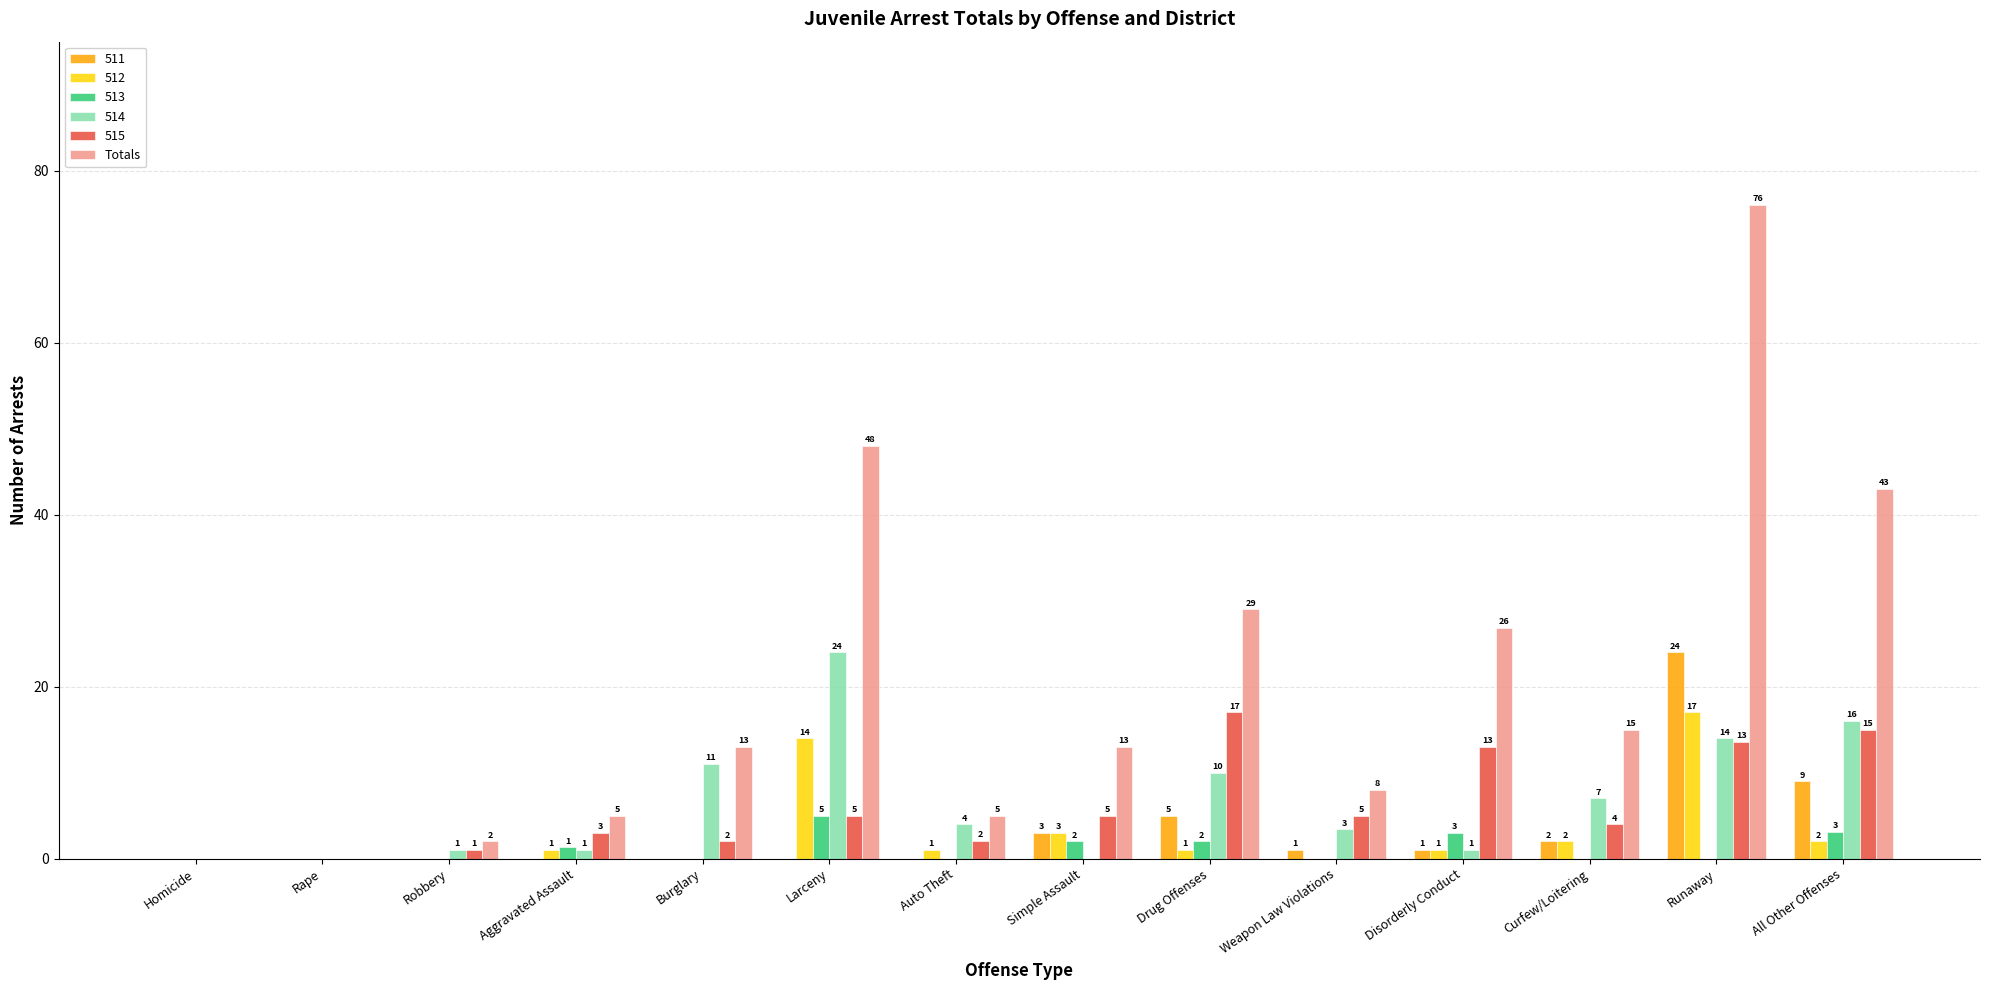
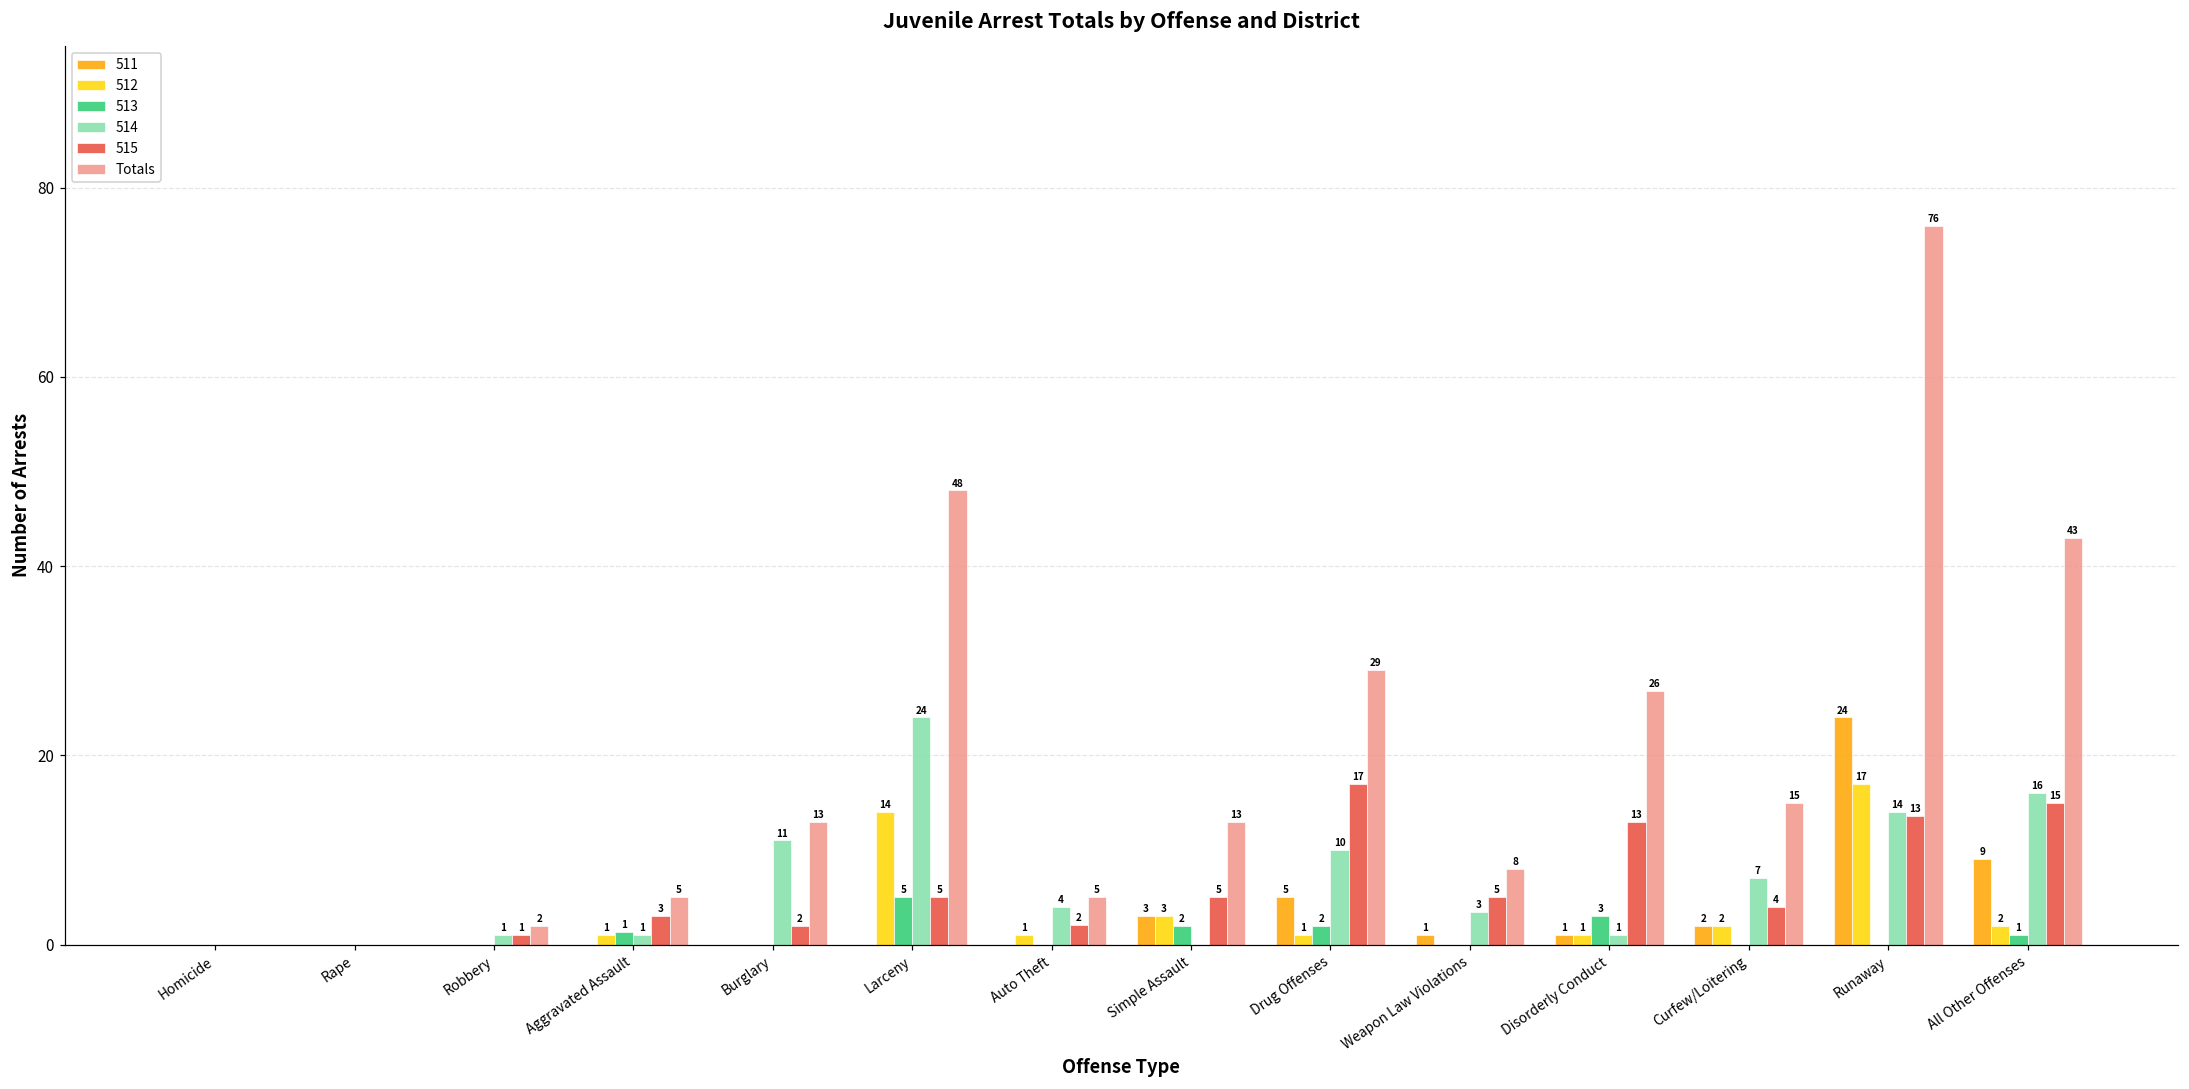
513, All Other Offenses: 3 -> 1
